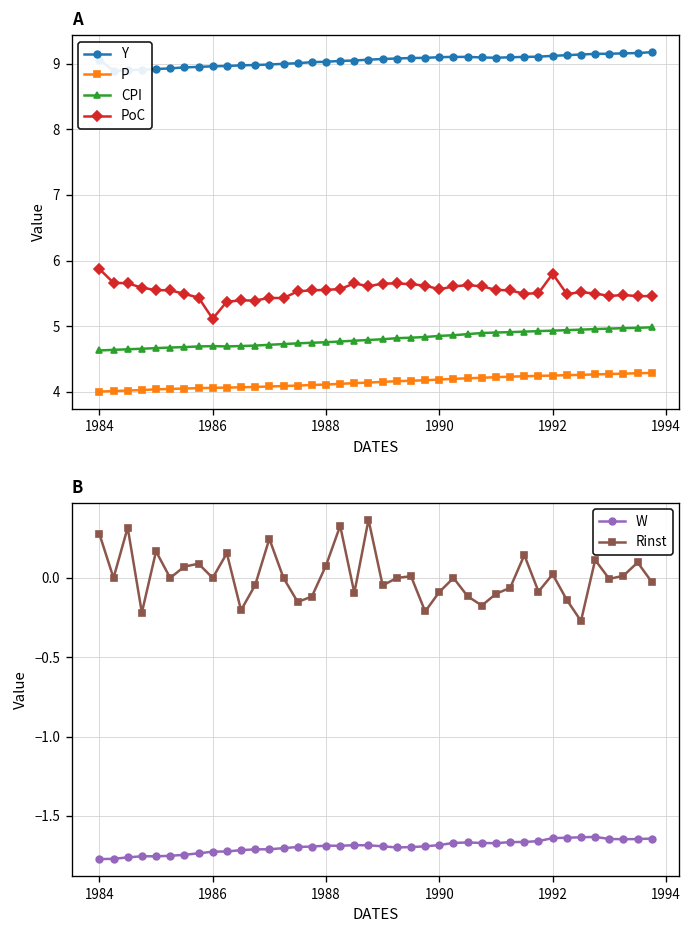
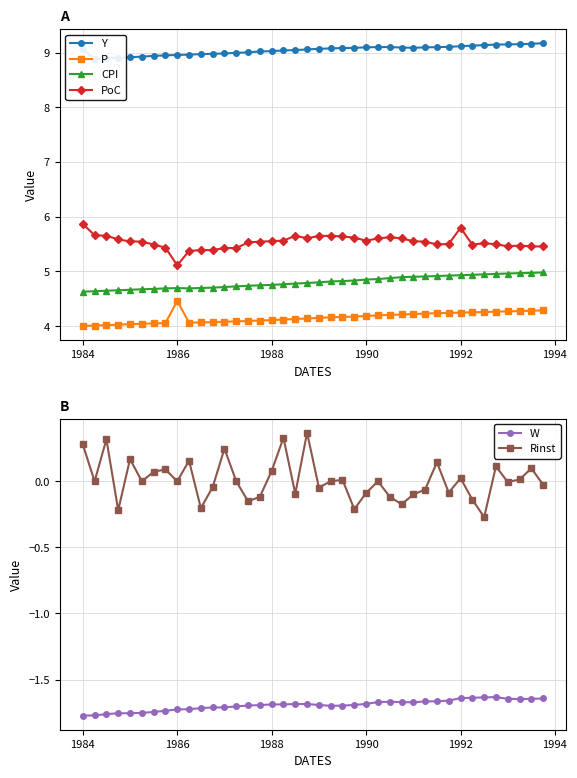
A, P, 1986: 4.1 -> 4.5
